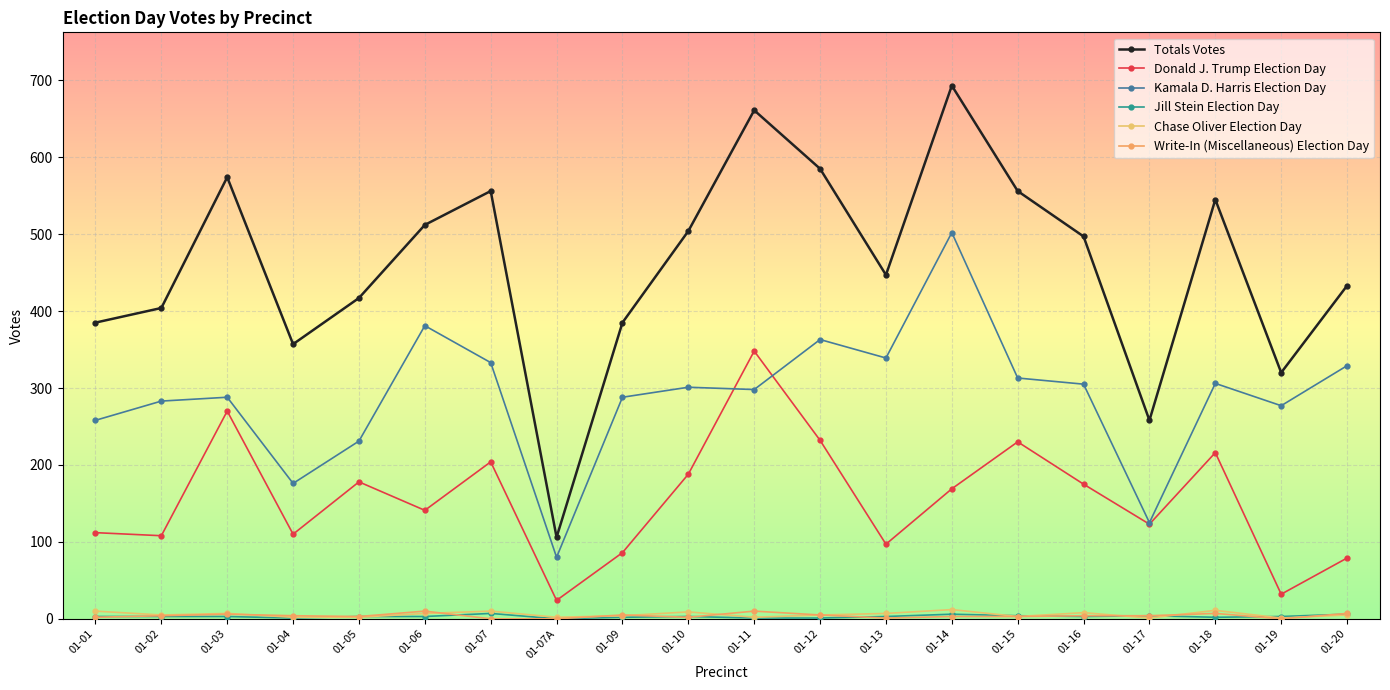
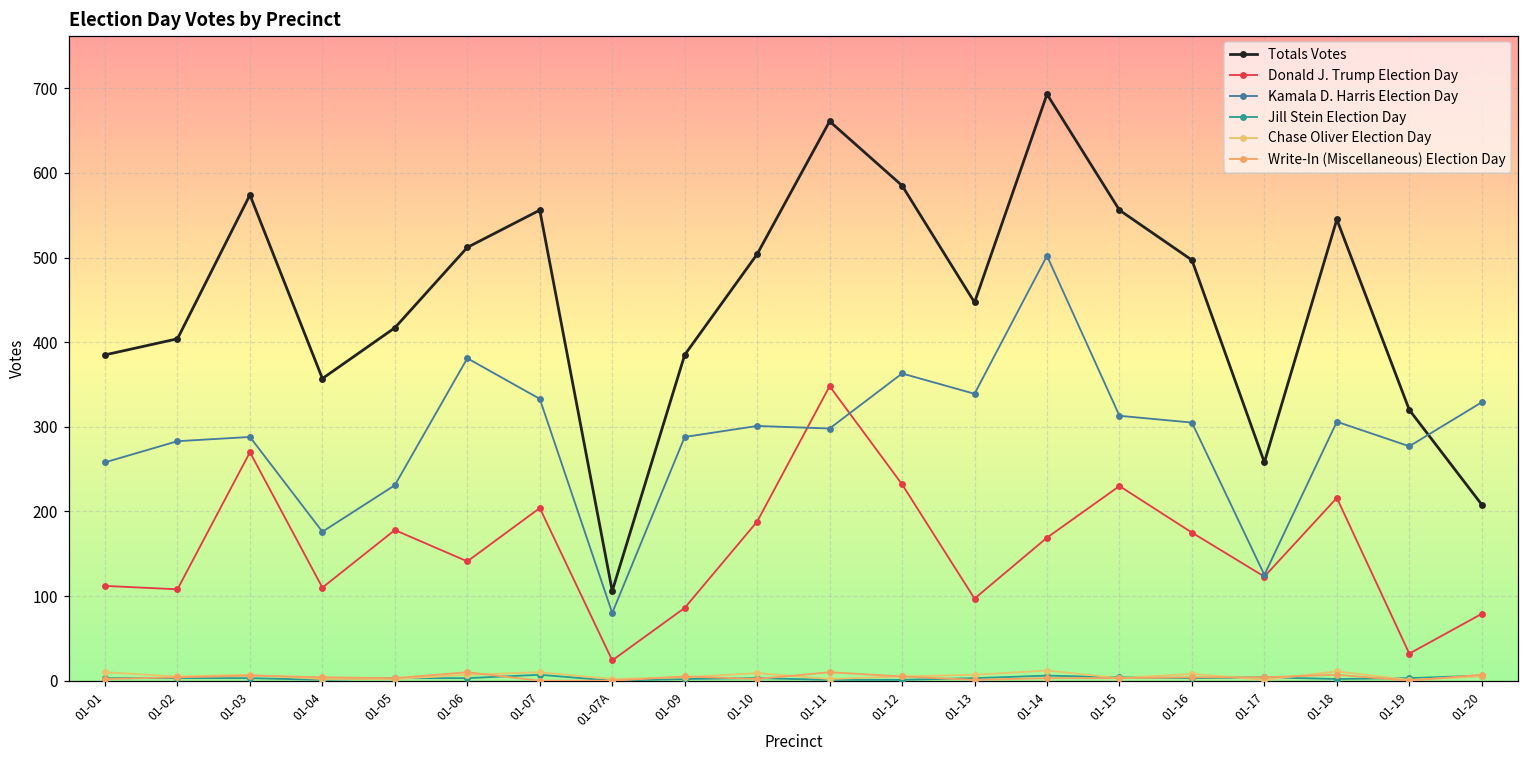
Totals Votes, 01-20: 430 -> 210
